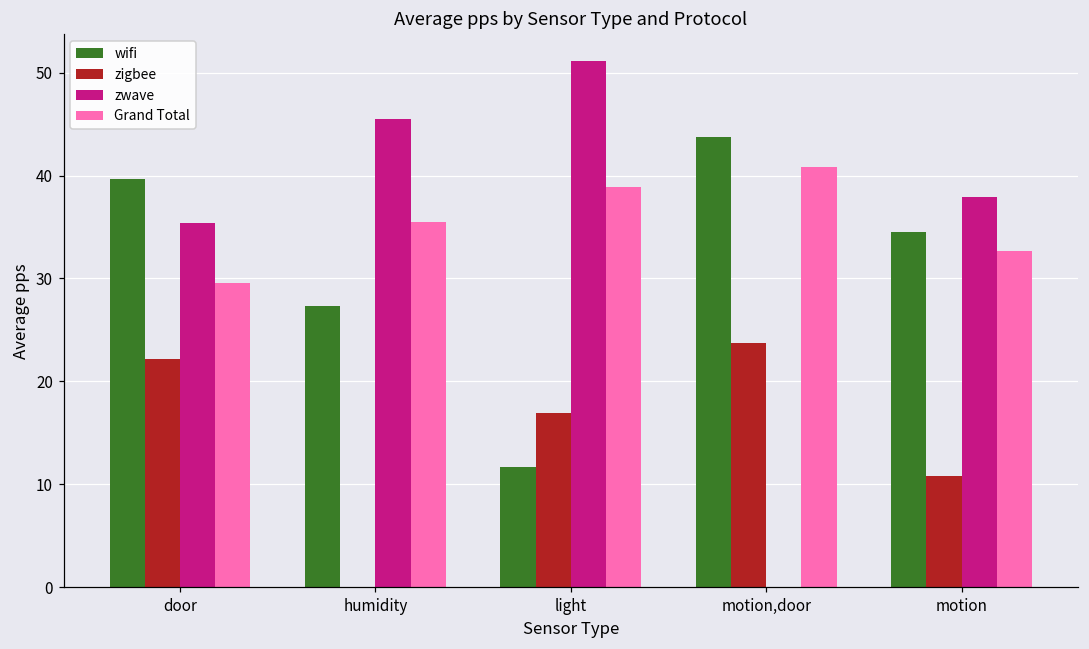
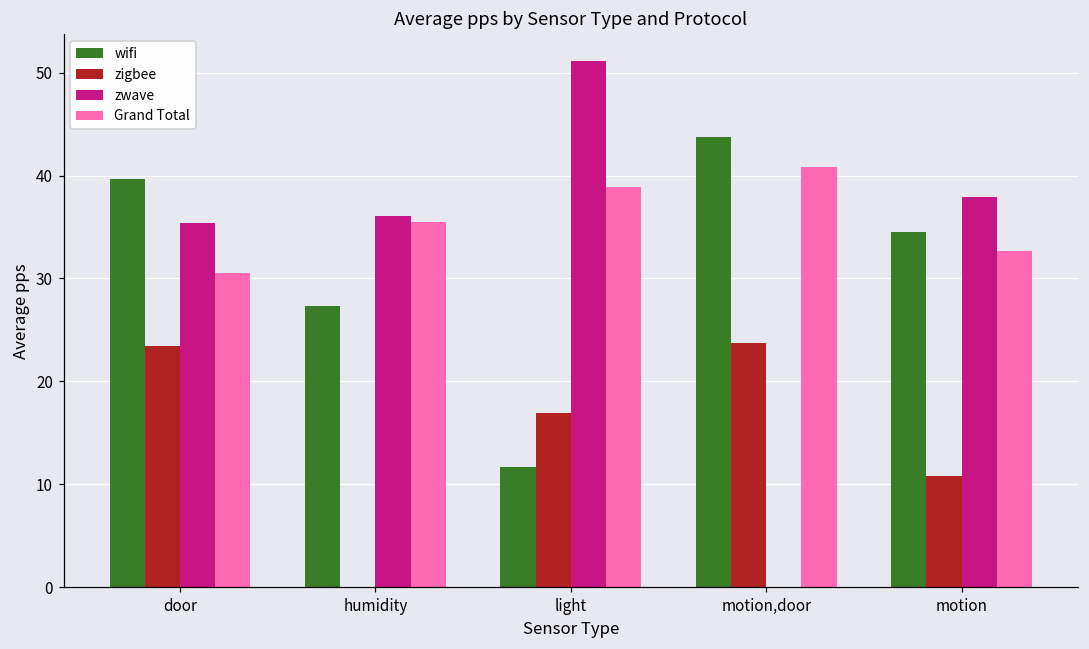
zigbee, door: 22 -> 23
Grand Total, door: 30 -> 31
zwave, humidity: 46 -> 36
